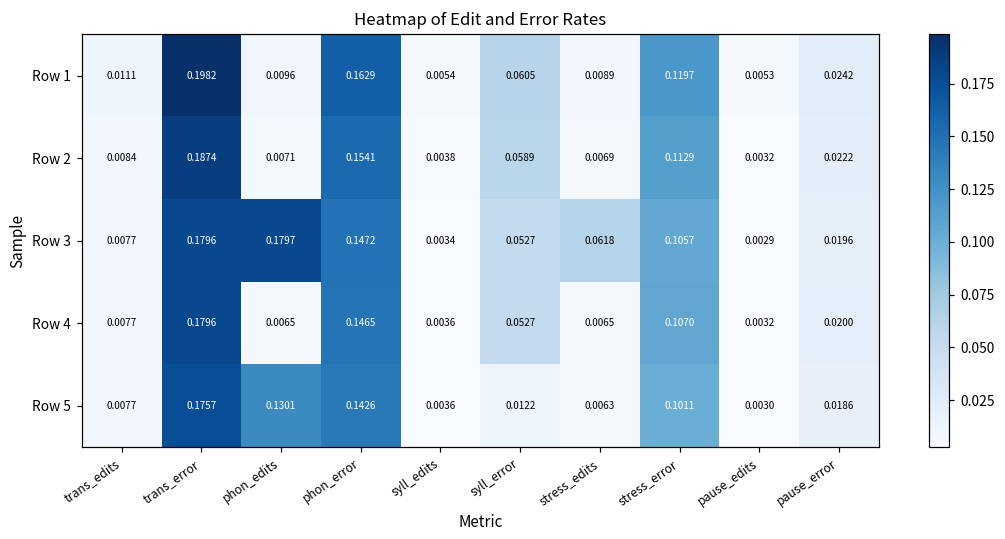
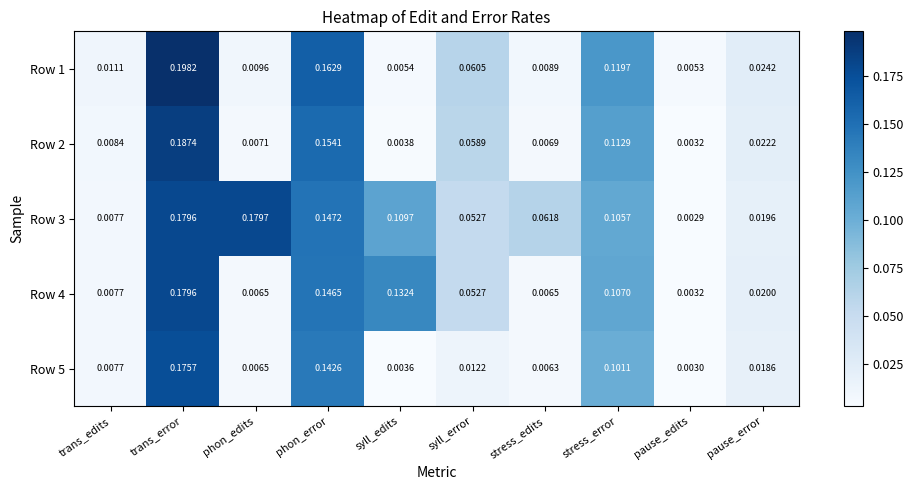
Row 3, syll_edits: 0.0034 -> 0.1097
Row 4, syll_edits: 0.0036 -> 0.1324
Row 5, phon_edits: 0.1301 -> 0.0065
